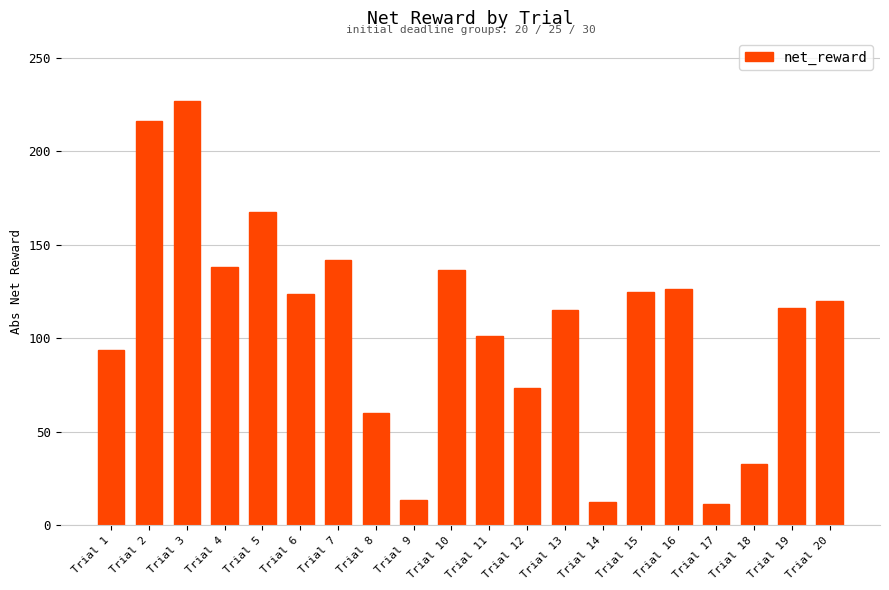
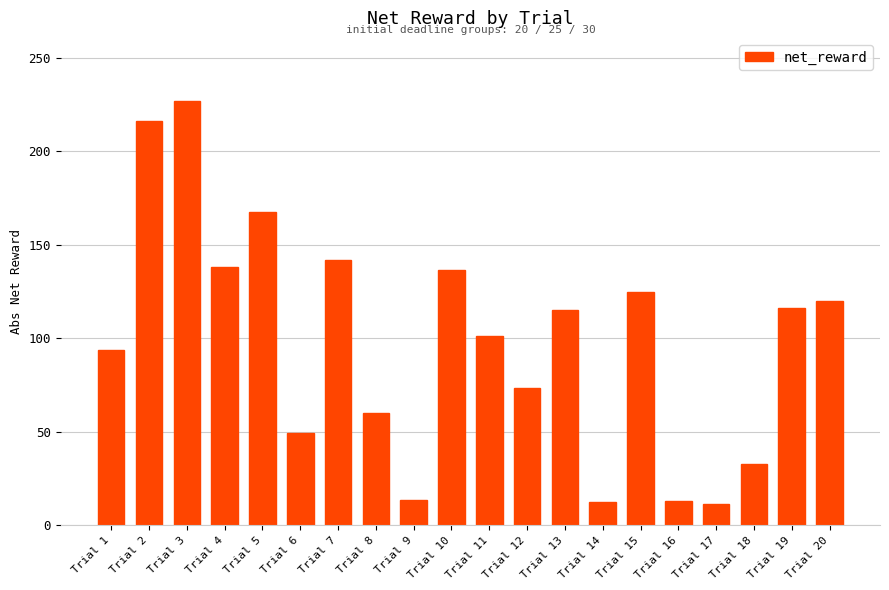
Trial 6: 124 -> 49
Trial 16: 126 -> 13
